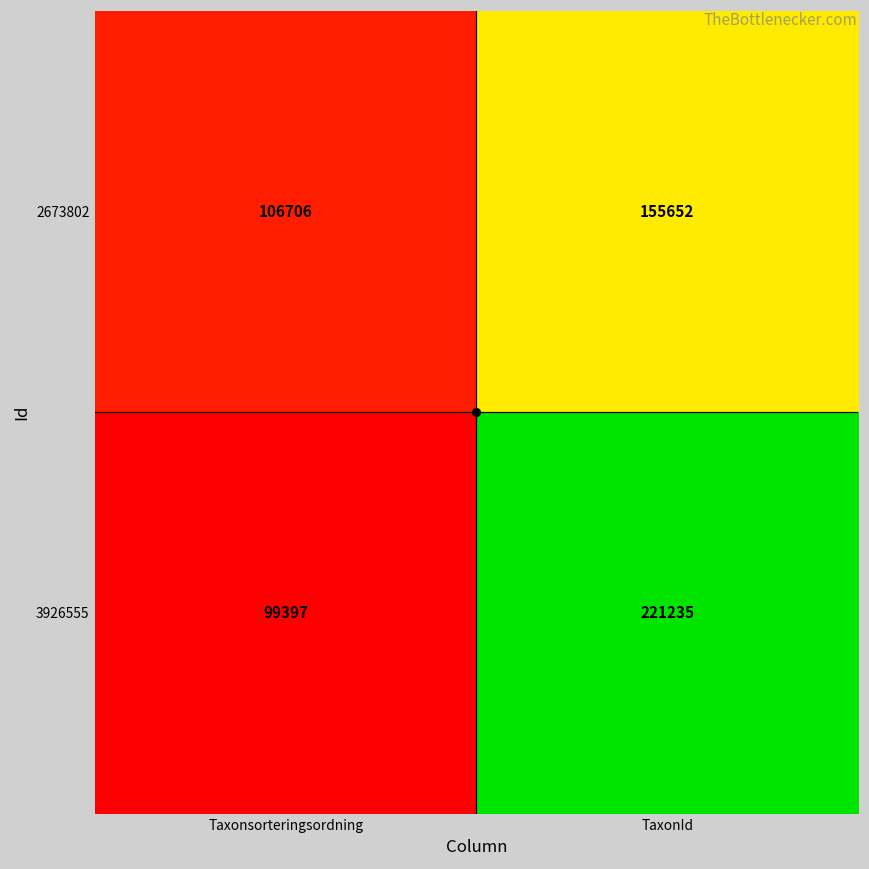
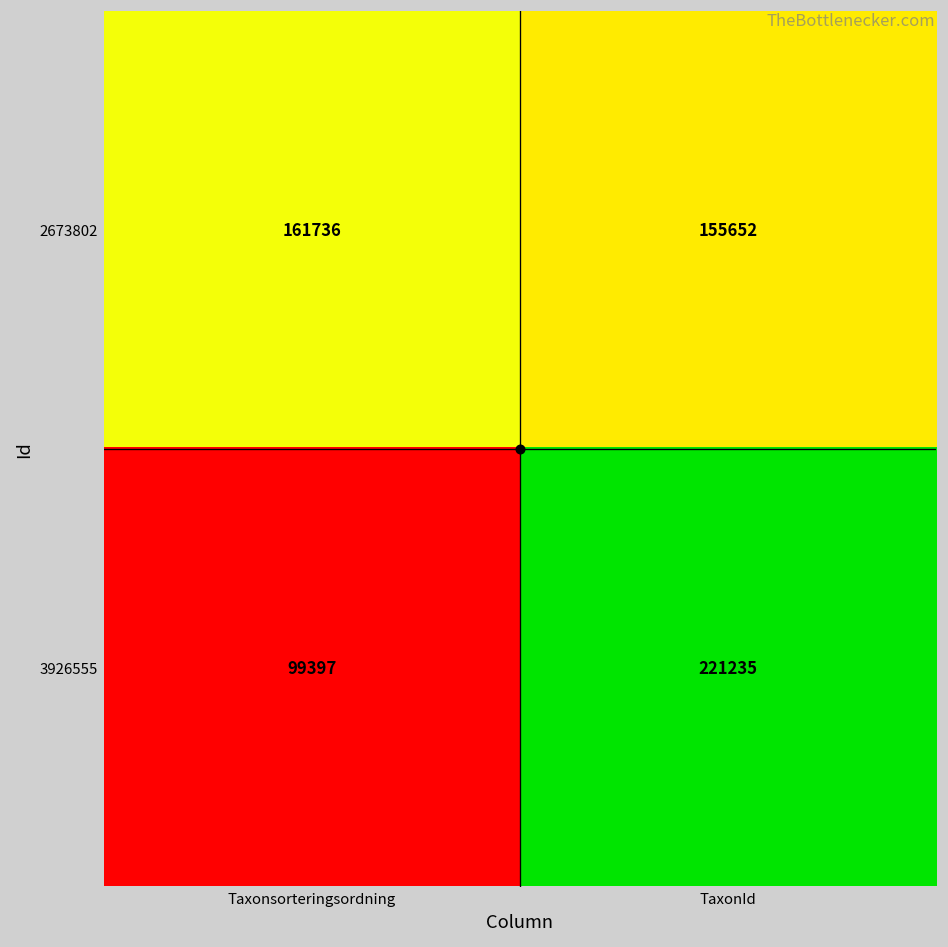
2673802, Taxonsorteringsordning: 106706 -> 161736
